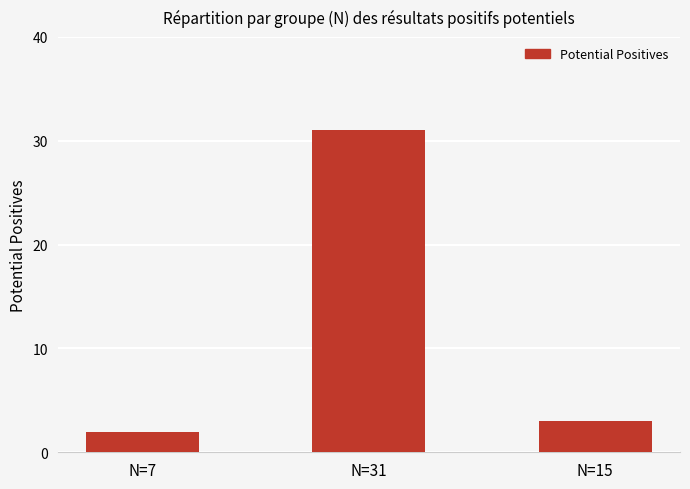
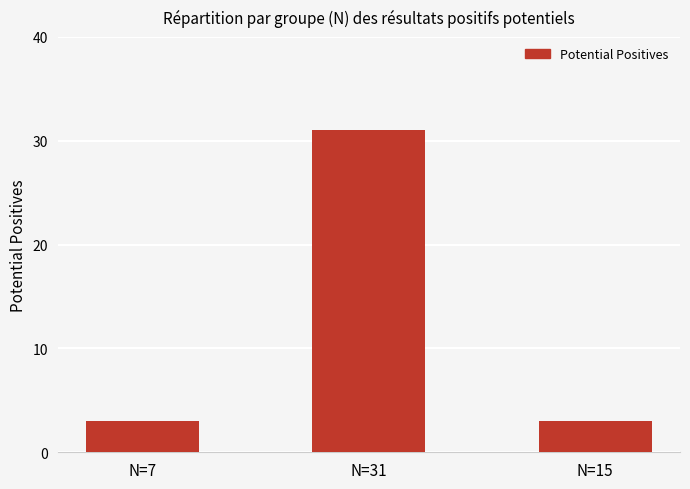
N=7: 2 -> 3
